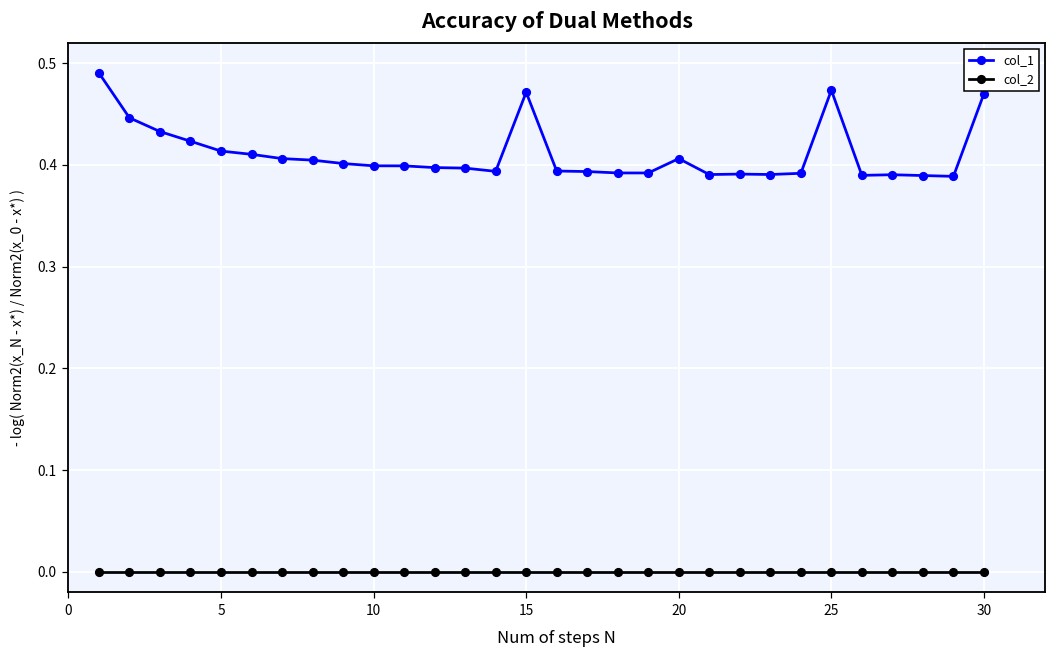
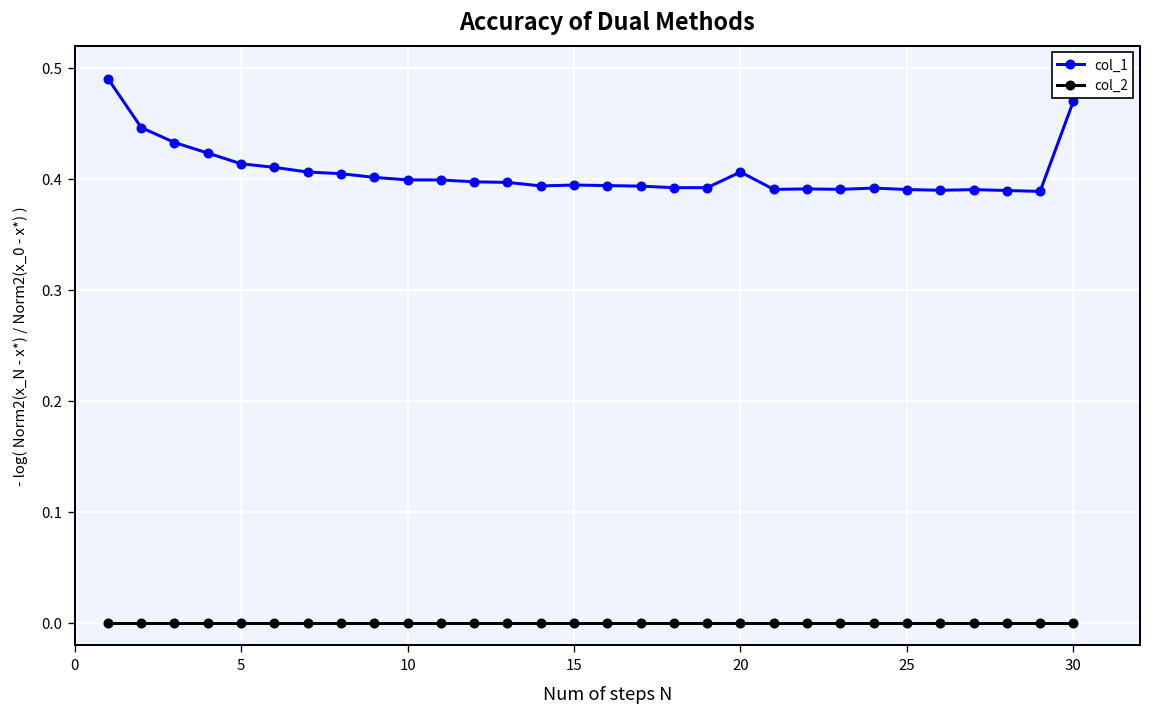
col_1, 15: 0.47 -> 0.39
col_1, 25: 0.47 -> 0.39
